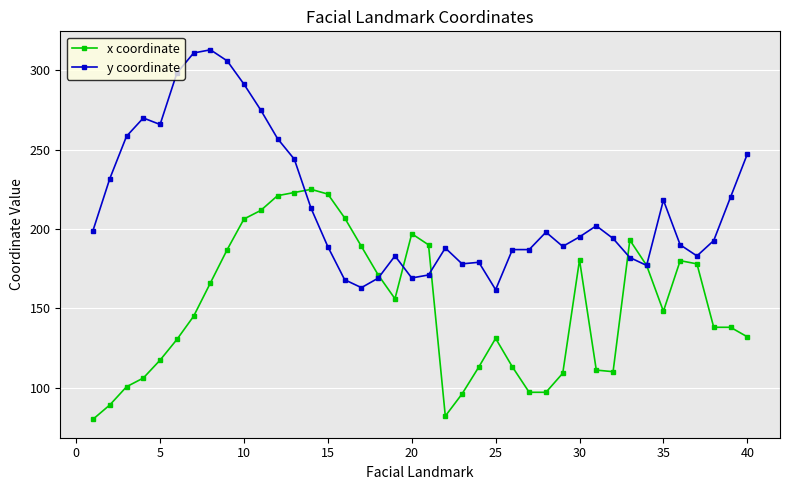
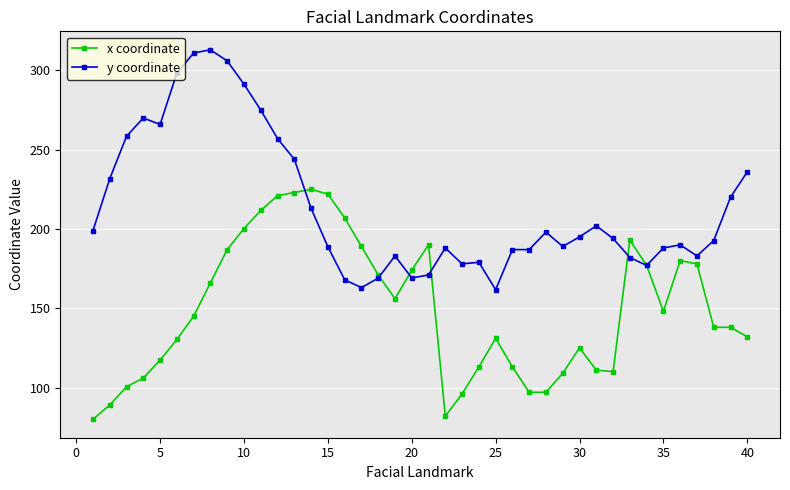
x coordinate, 10: 206 -> 200
x coordinate, 20: 197 -> 174
x coordinate, 30: 181 -> 125
y coordinate, 35: 218 -> 188
y coordinate, 40: 247 -> 236
